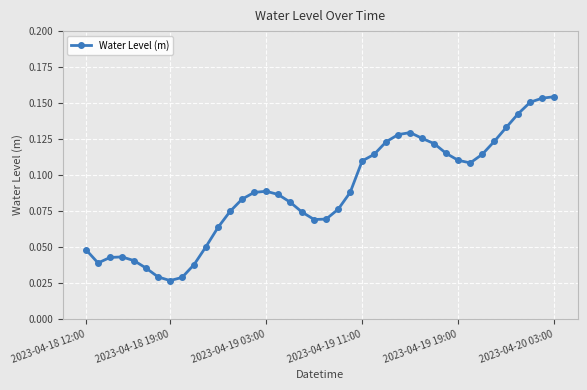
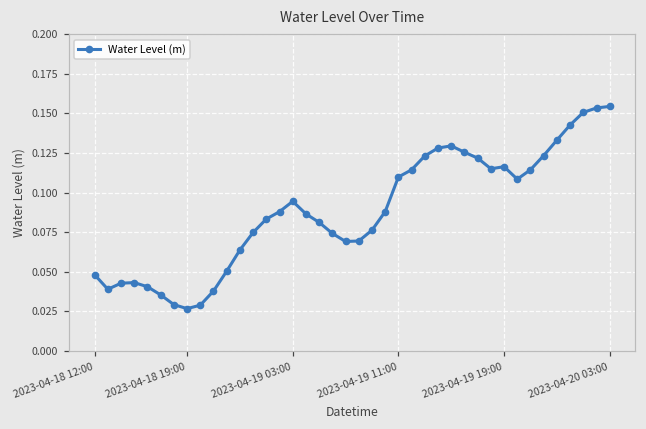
2023-04-19 03:00: 0.089 -> 0.094
2023-04-19 19:00: 0.110 -> 0.116
